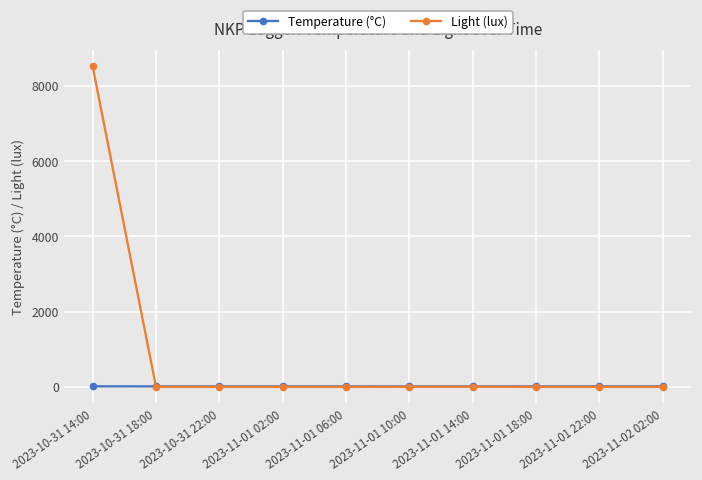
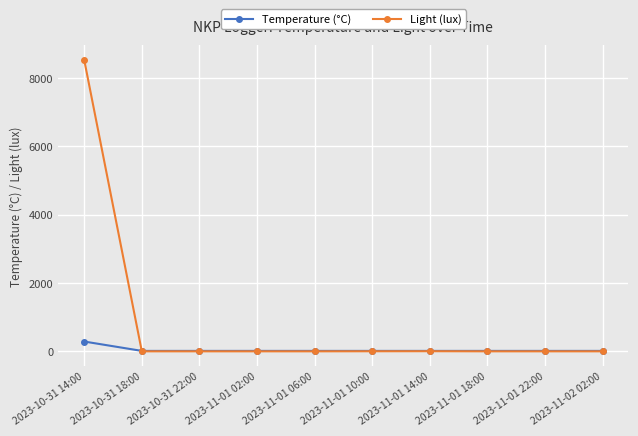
Temperature (°C), 2023-10-31 14:00: 0 -> 300
